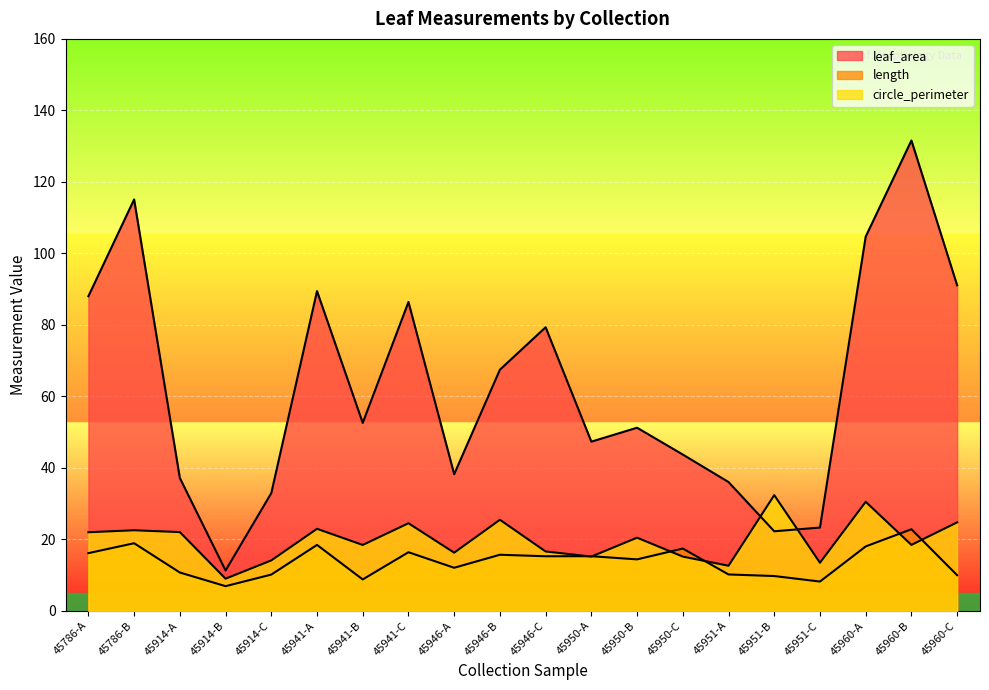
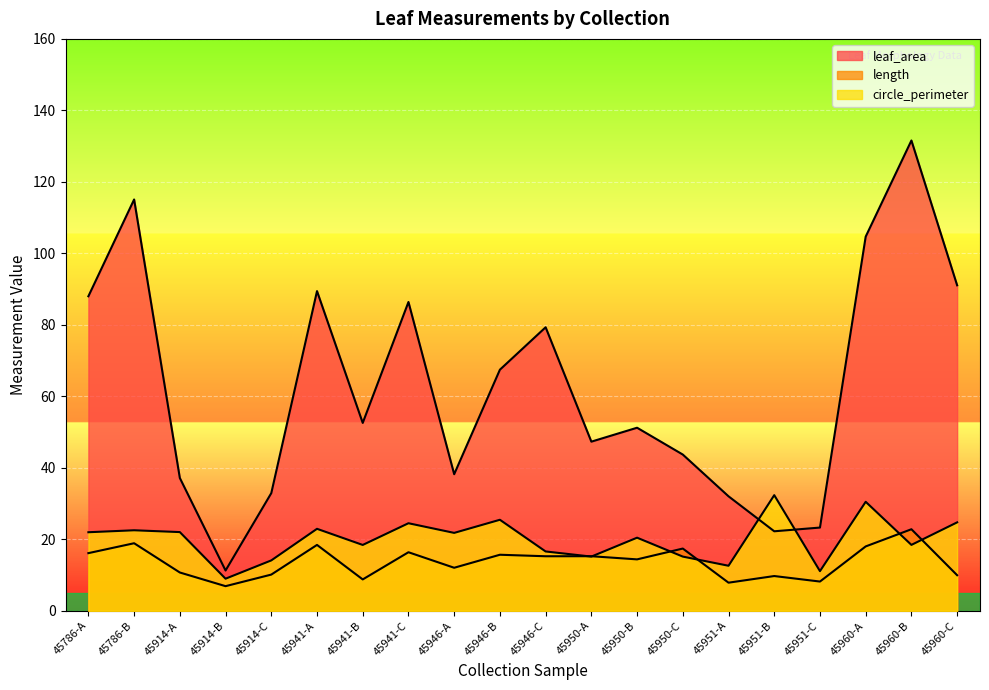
circle_perimeter, 45946-A: 16 -> 22
leaf_area, 45951-A: 36 -> 32
length, 45951-A: 10 -> 8
circle_perimeter, 45951-C: 13 -> 11
